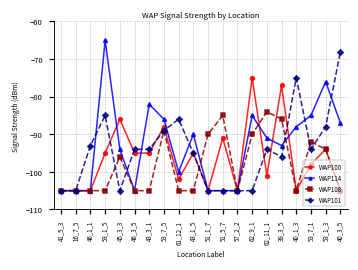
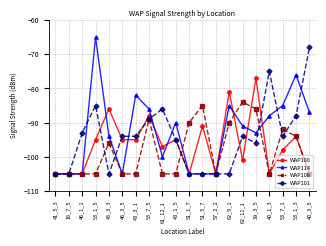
WAP100, 61_12_1: -102 -> -97
WAP100, 62_9_1: -75 -> -81
